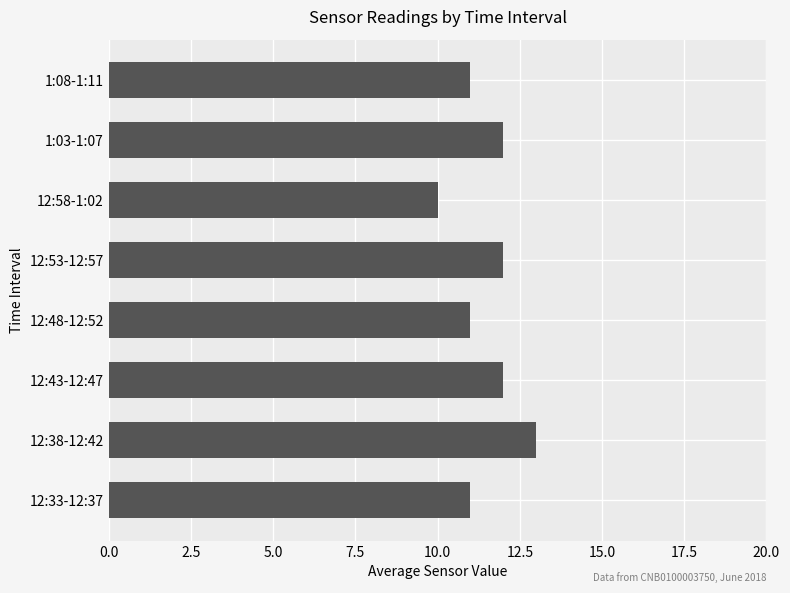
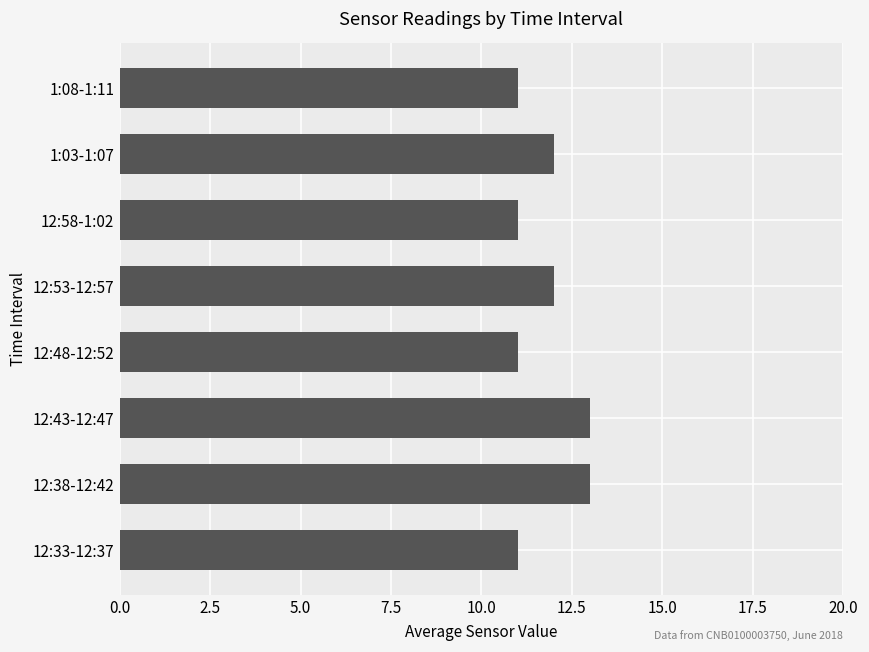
12:58-1:02: 10 -> 11
12:43-12:47: 12 -> 13
